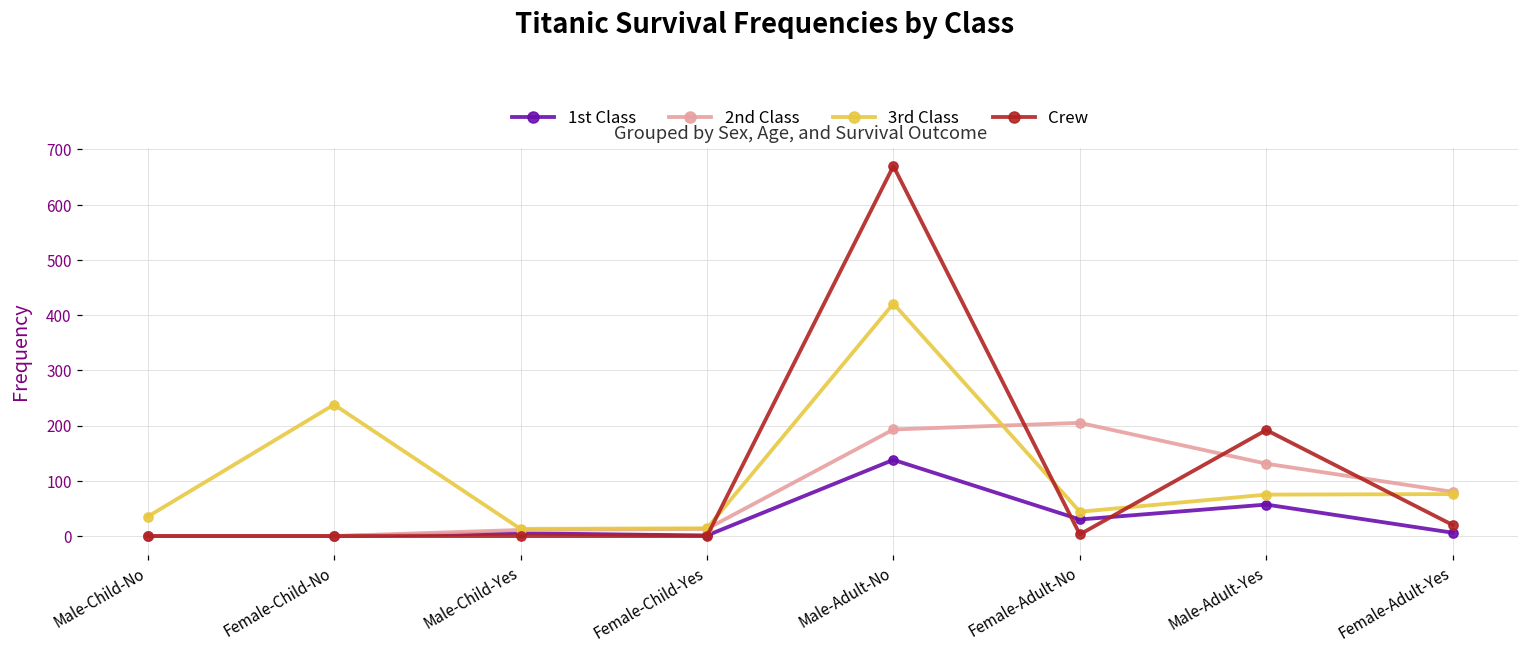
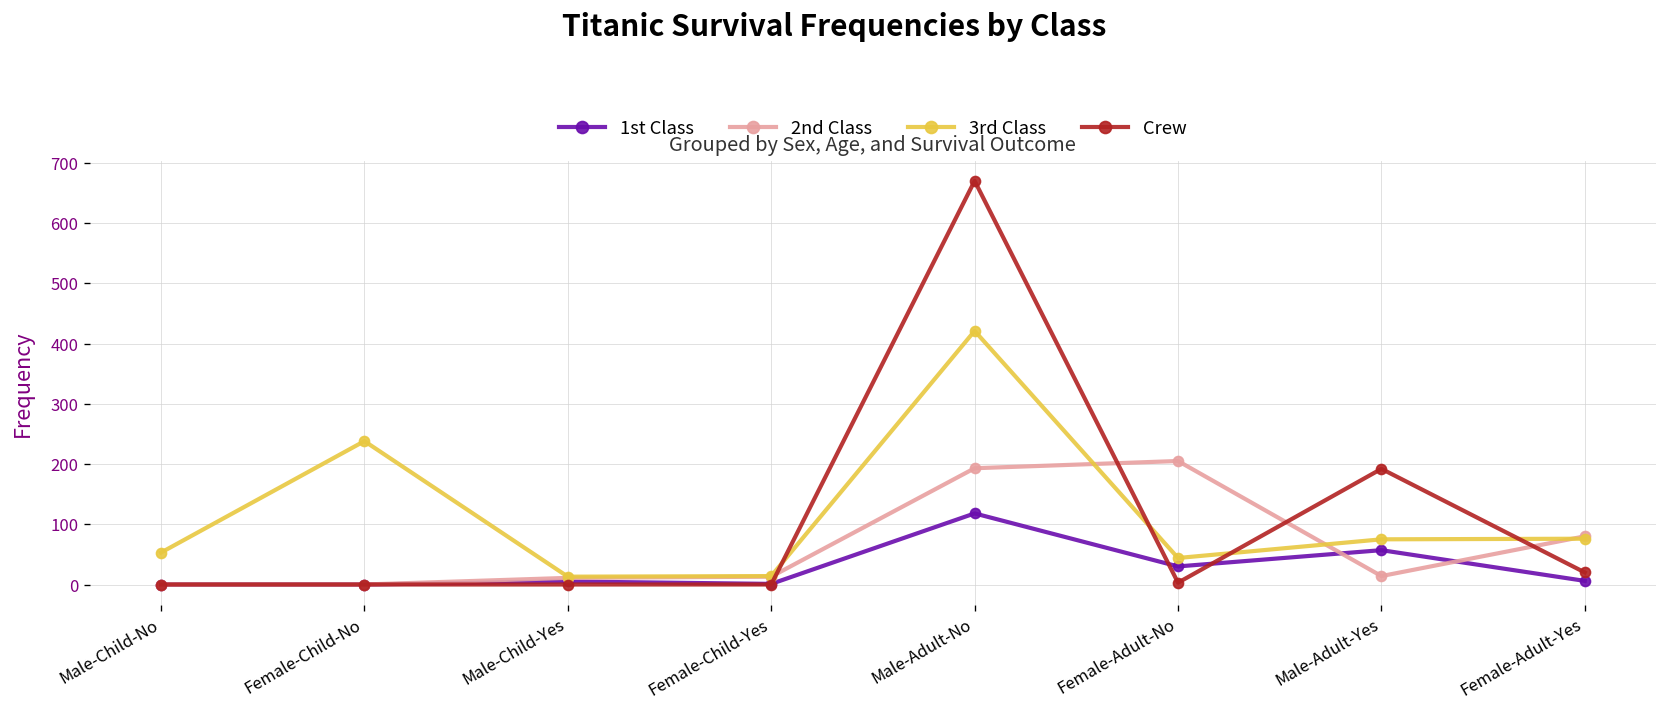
3rd Class, Male-Child-No: 40 -> 50
1st Class, Male-Adult-No: 140 -> 120
2nd Class, Male-Adult-Yes: 130 -> 10
